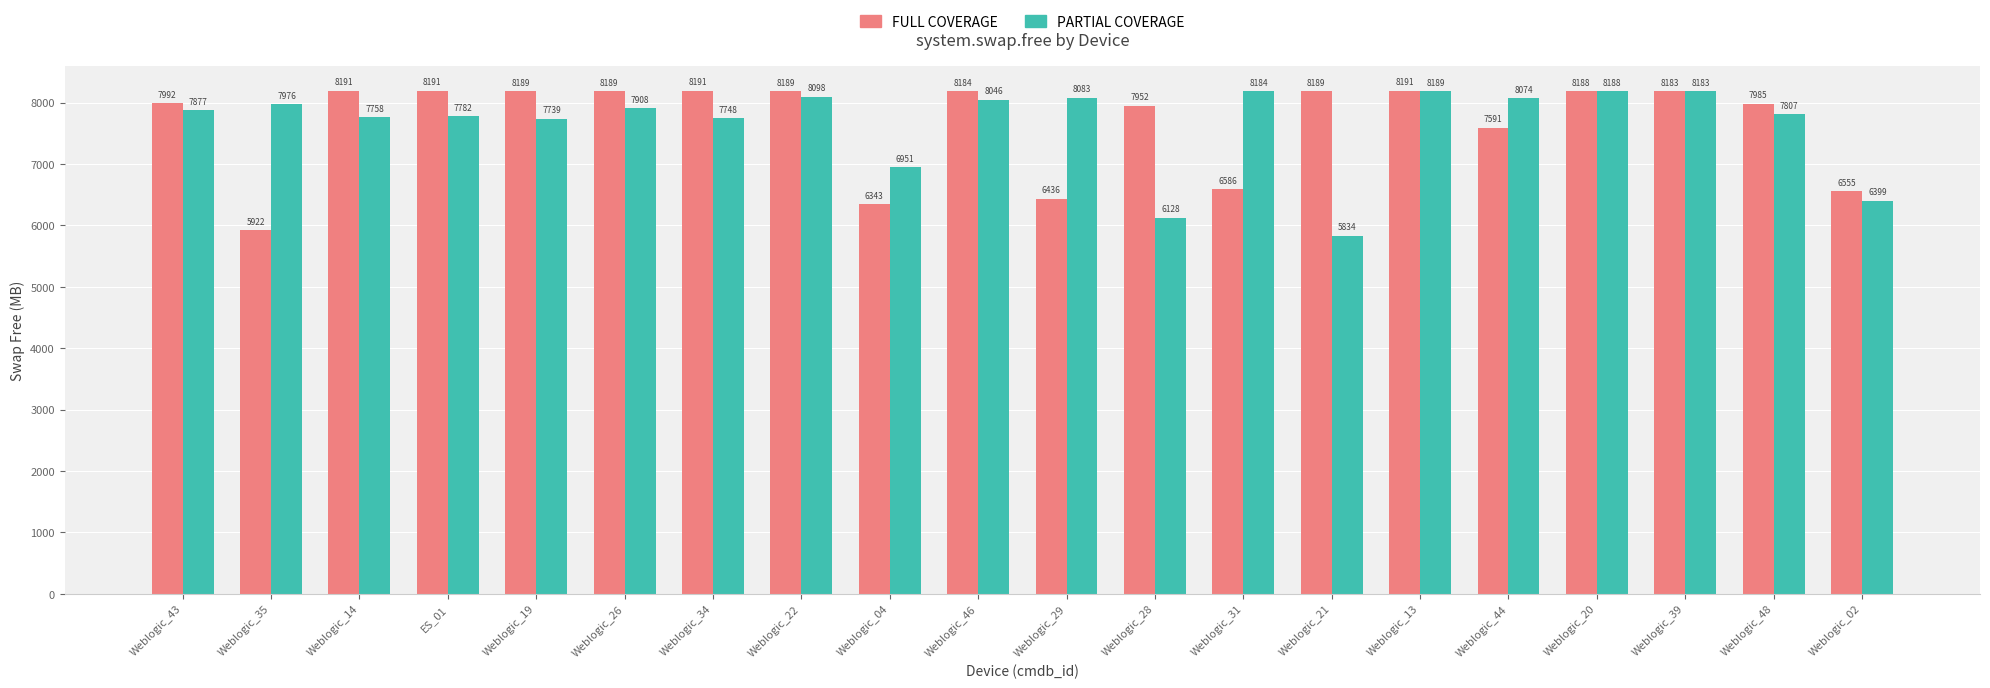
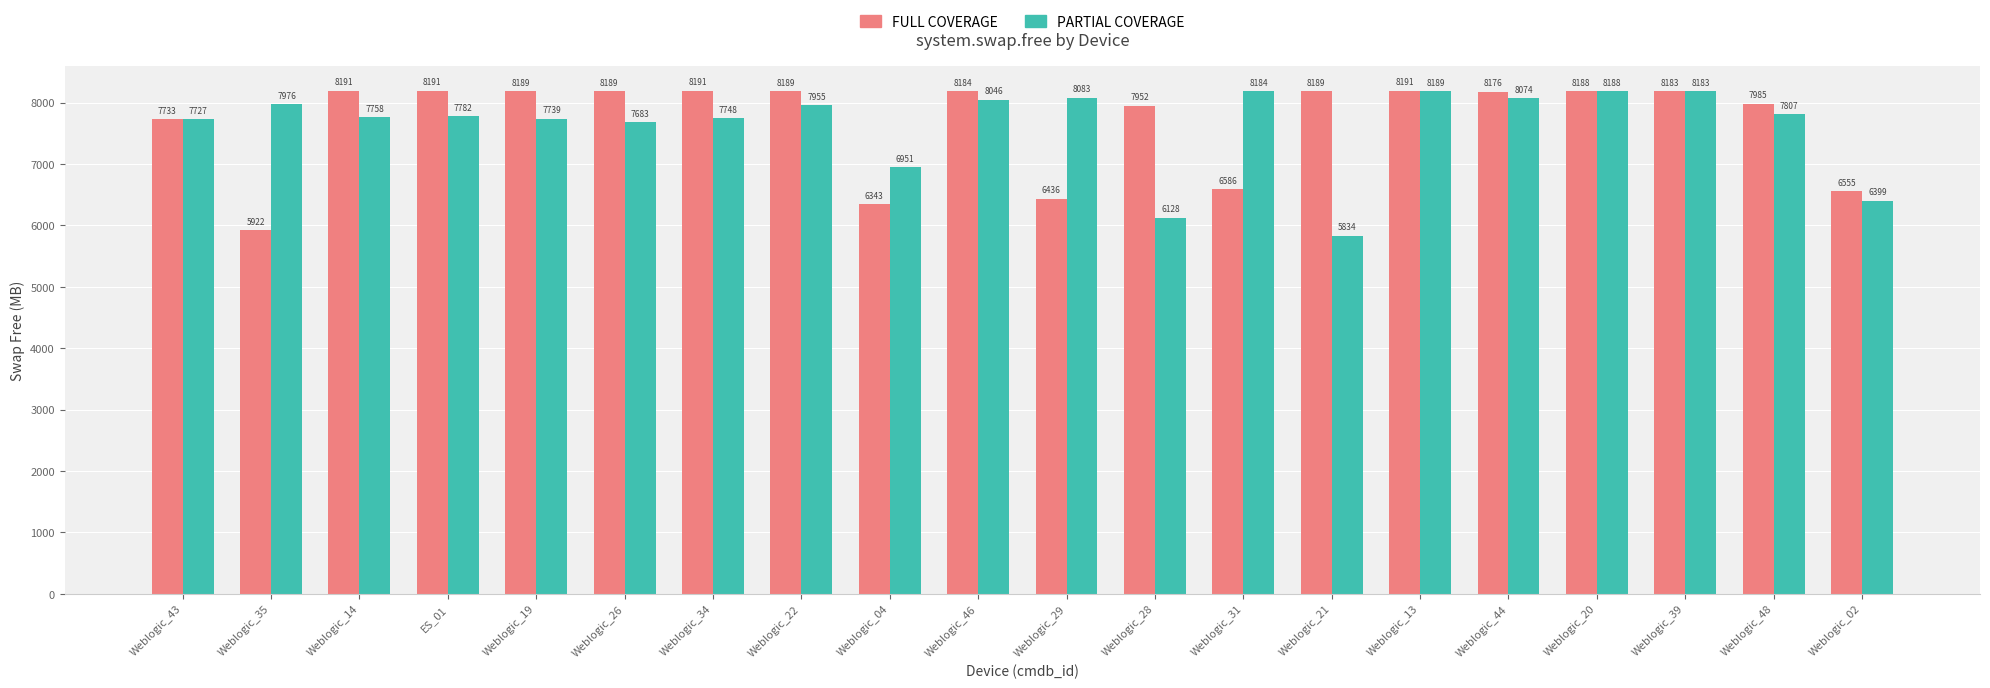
FULL COVERAGE, Weblogic_43: 7992 -> 7733
PARTIAL COVERAGE, Weblogic_43: 7877 -> 7727
PARTIAL COVERAGE, Weblogic_26: 7908 -> 7683
PARTIAL COVERAGE, Weblogic_22: 8098 -> 7955
FULL COVERAGE, Weblogic_44: 7591 -> 8176
